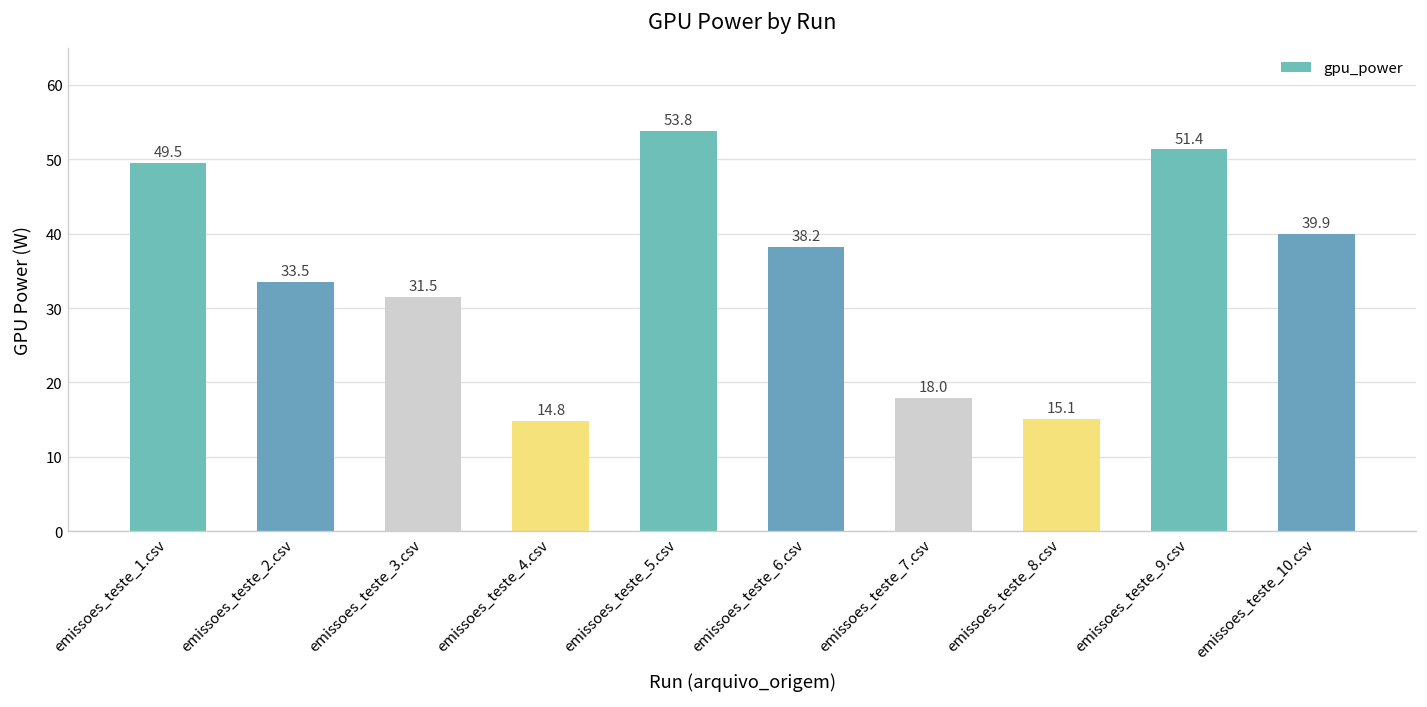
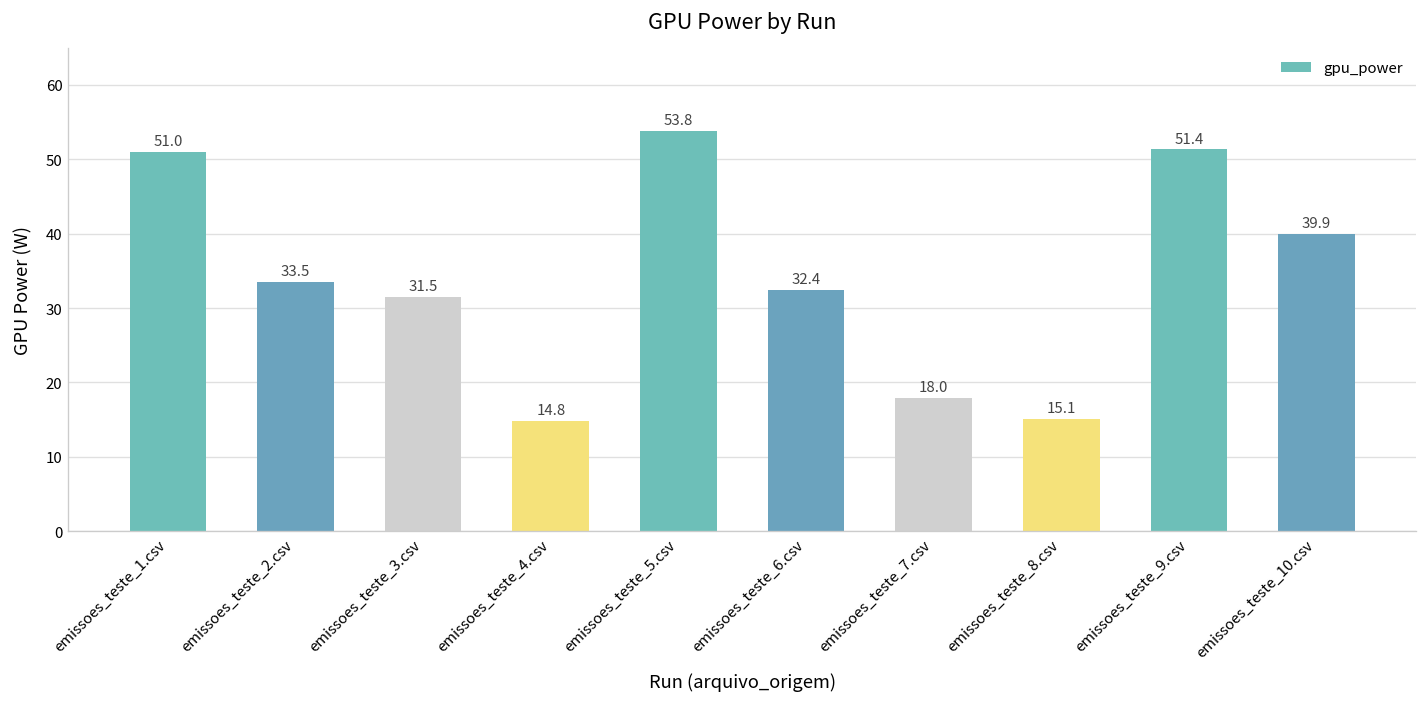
emissoes_teste_1.csv: 49.5 -> 51.0
emissoes_teste_6.csv: 38.2 -> 32.4
